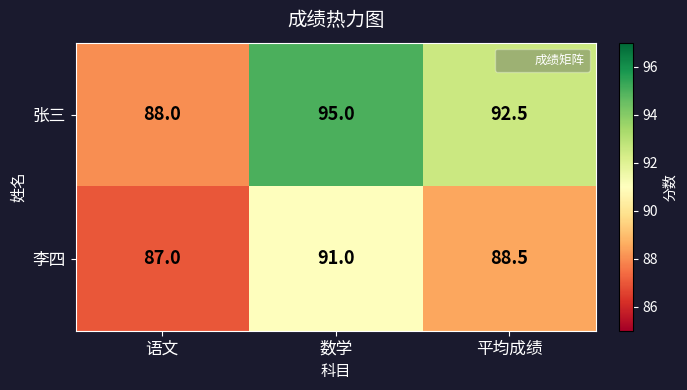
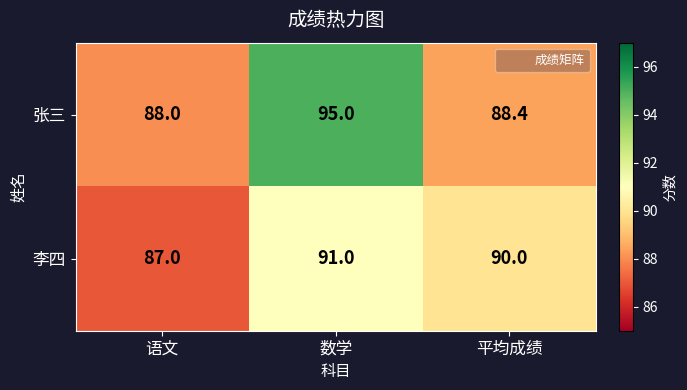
张三, 平均成绩: 92.5 -> 88.4
李四, 平均成绩: 88.5 -> 90.0
